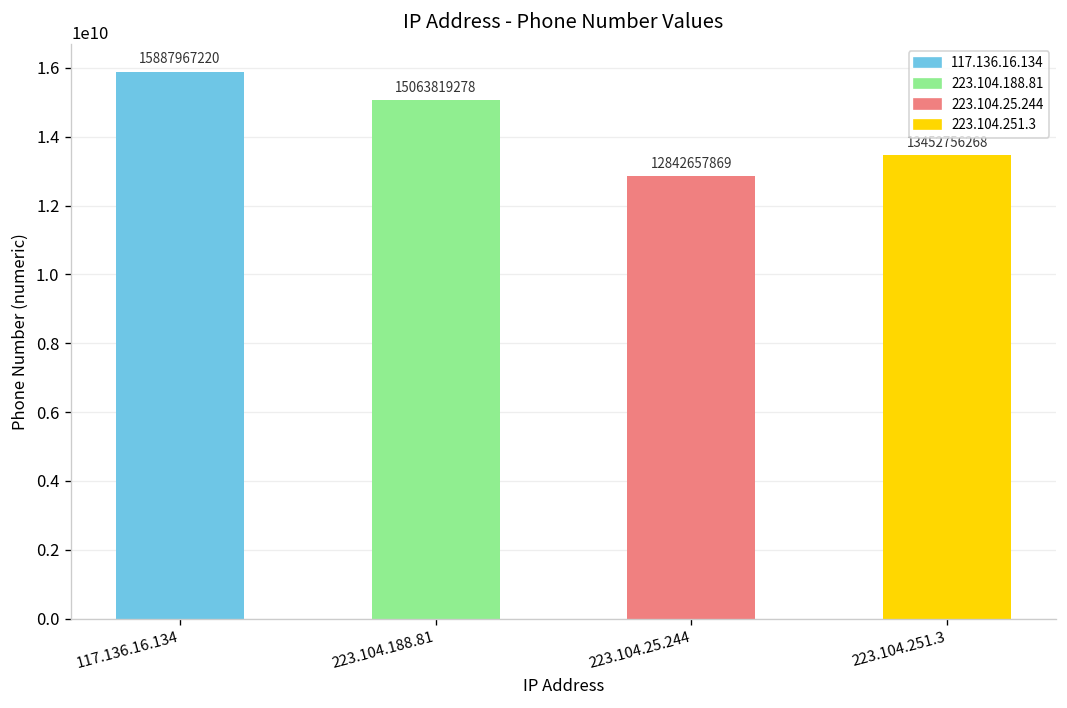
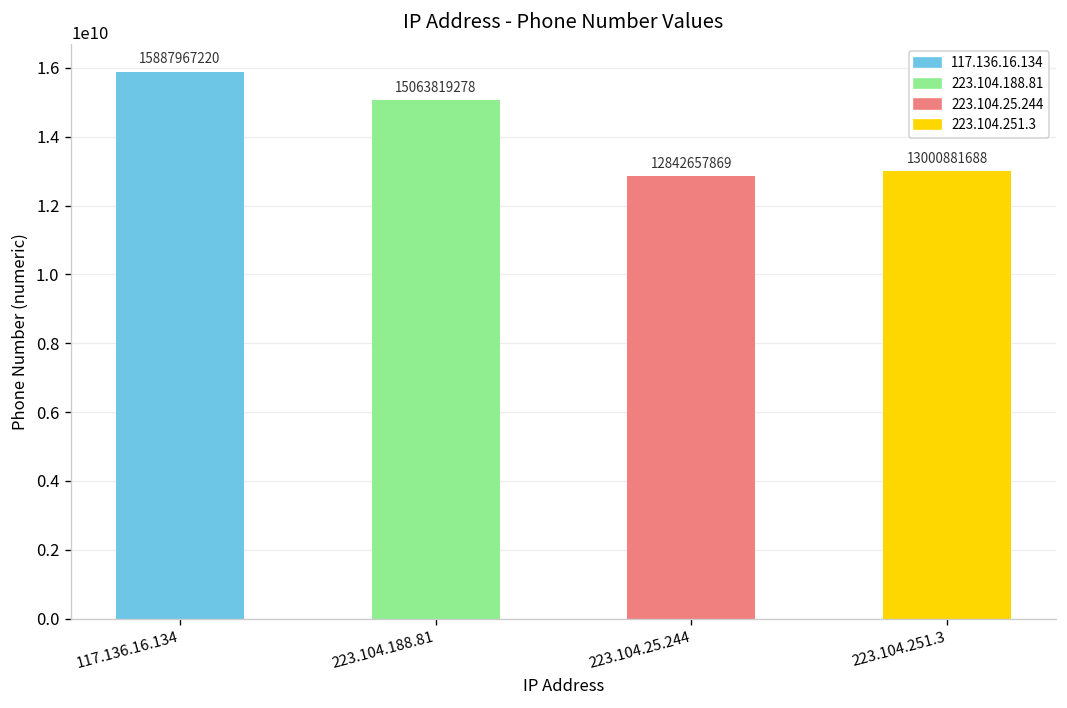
223.104.251.3: 13452756268 -> 13000881688
